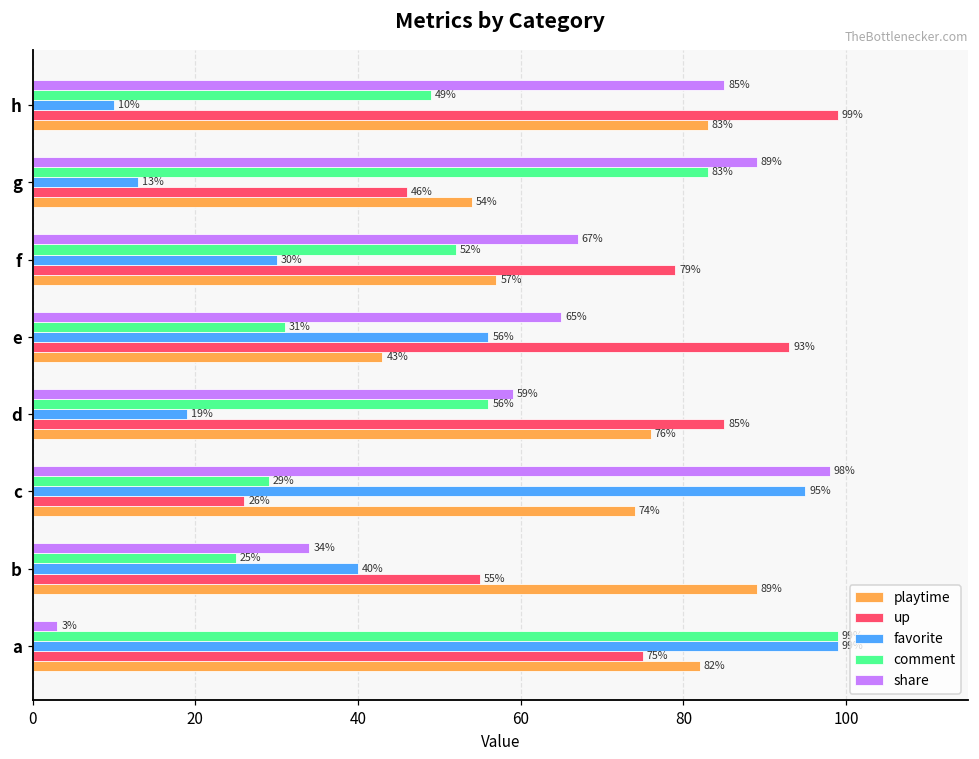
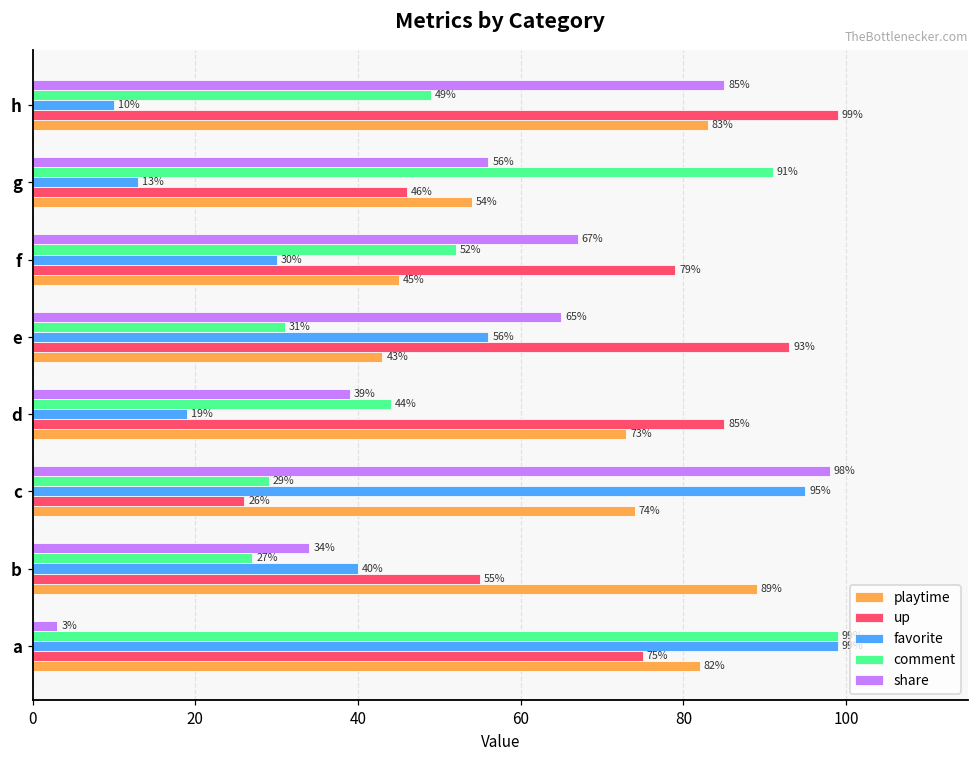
share, g: 89% -> 56%
comment, g: 83% -> 91%
playtime, f: 57% -> 45%
share, d: 59% -> 39%
comment, d: 56% -> 44%
playtime, d: 76% -> 73%
comment, b: 25% -> 27%
